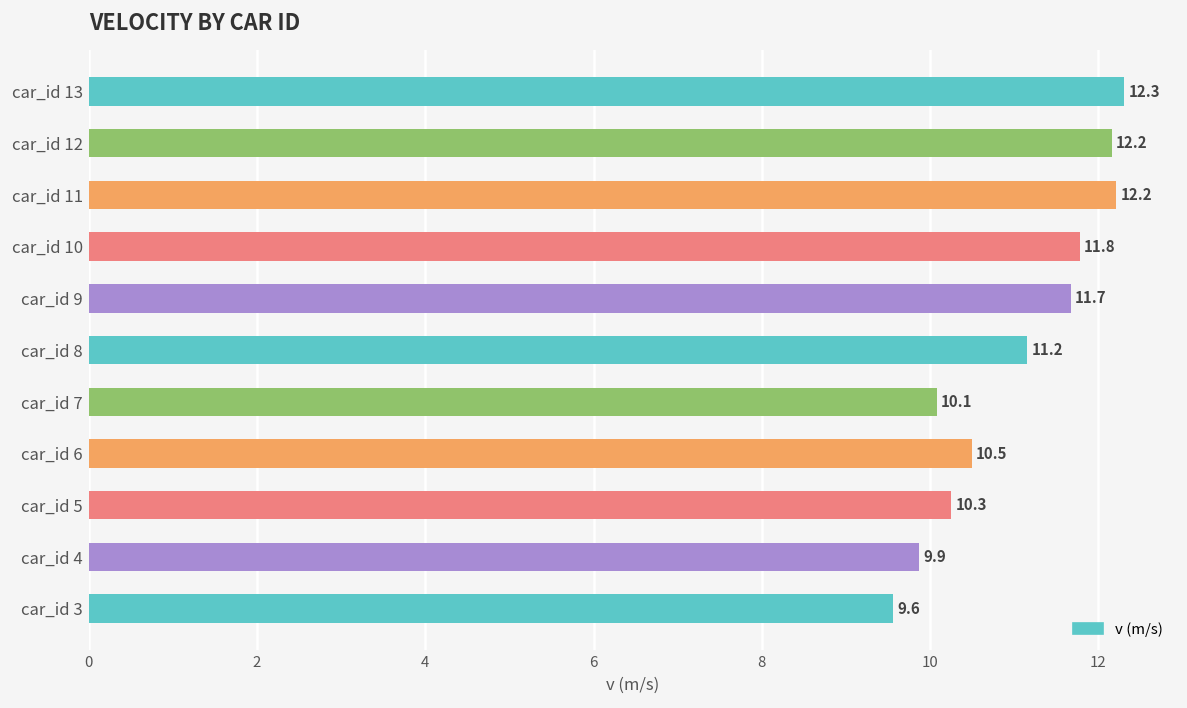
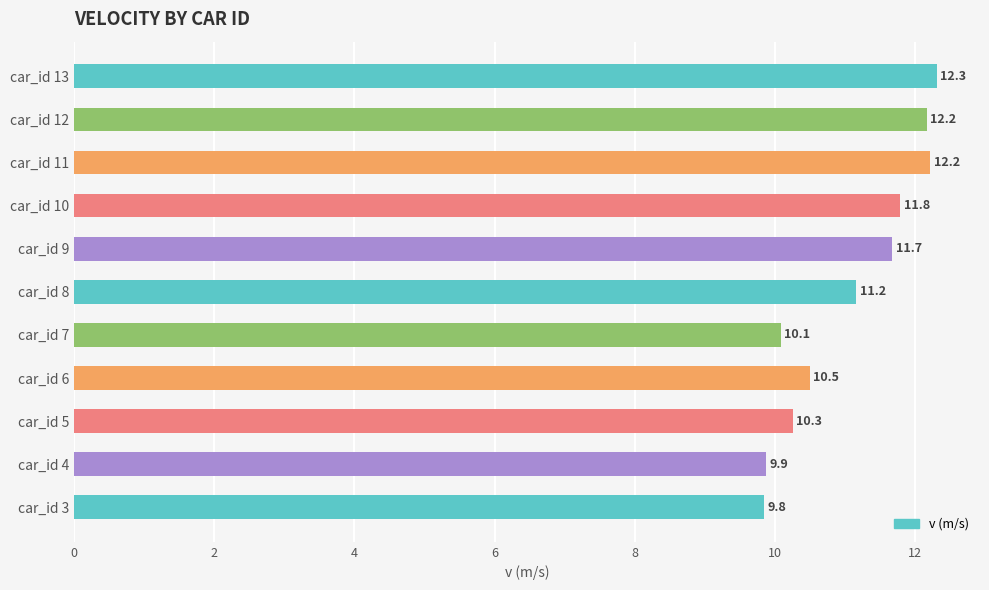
car_id 3: 9.6 -> 9.8
